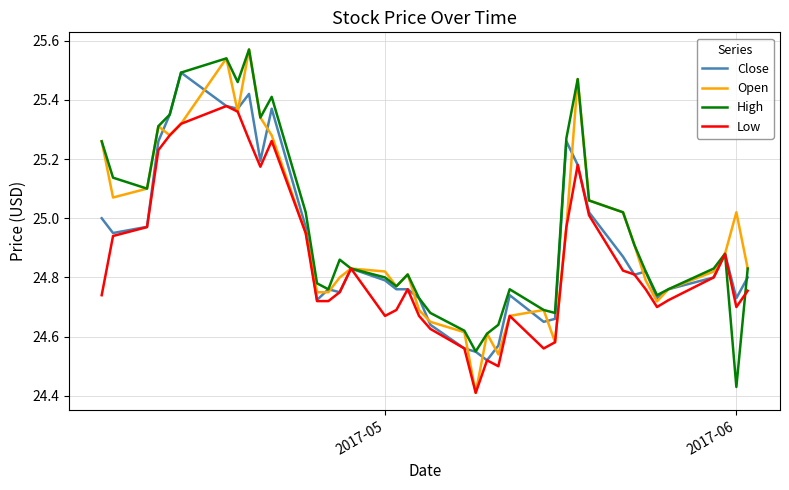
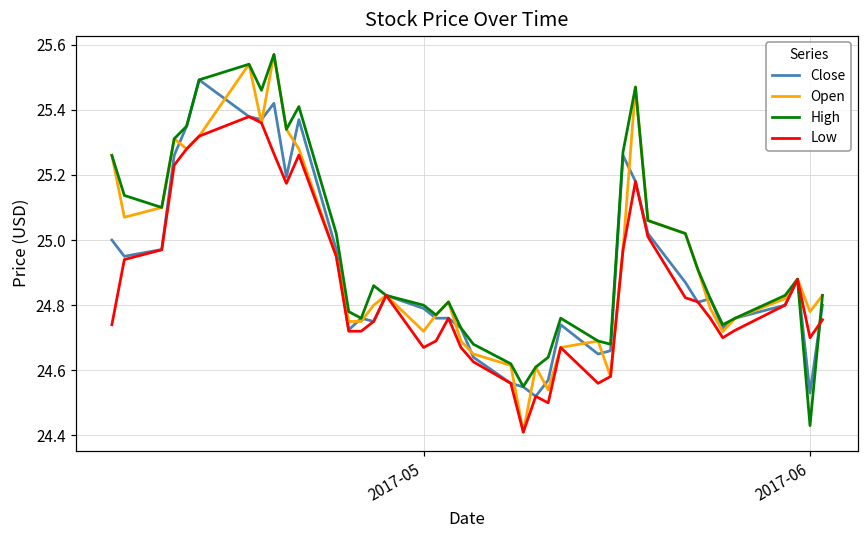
Open, 2017-05: 24.82 -> 24.72
Close, 2017-06: 24.73 -> 24.53
Open, 2017-06: 25.02 -> 24.78
